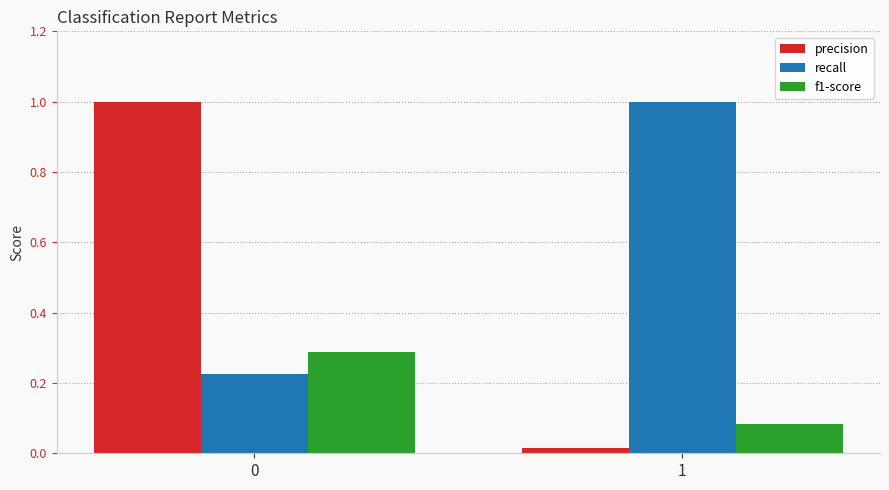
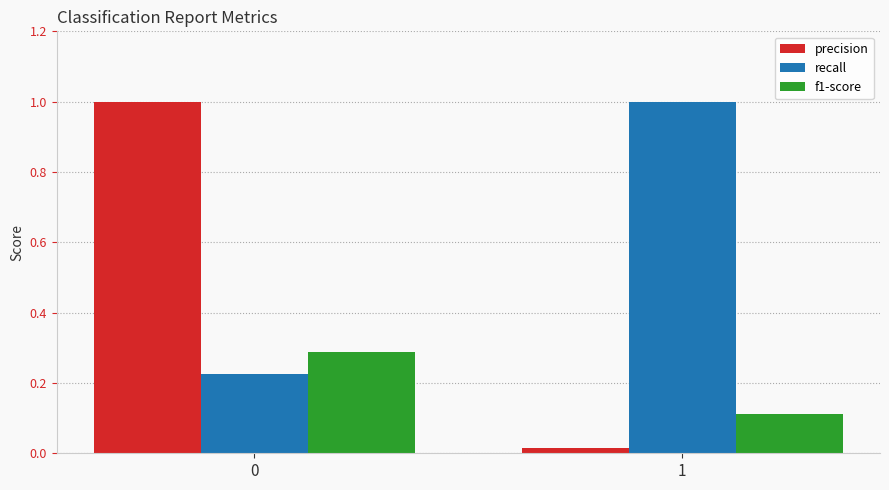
f1-score, 1: 0.08 -> 0.11
